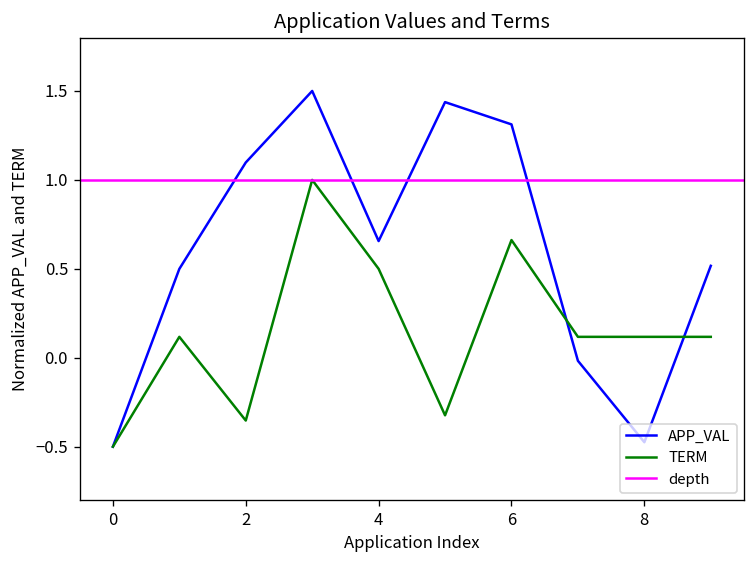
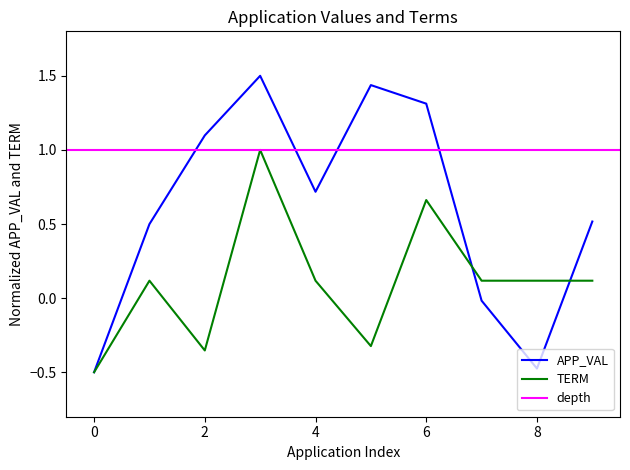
APP_VAL, 4: 0.66 -> 0.72
TERM, 4: 0.50 -> 0.12
